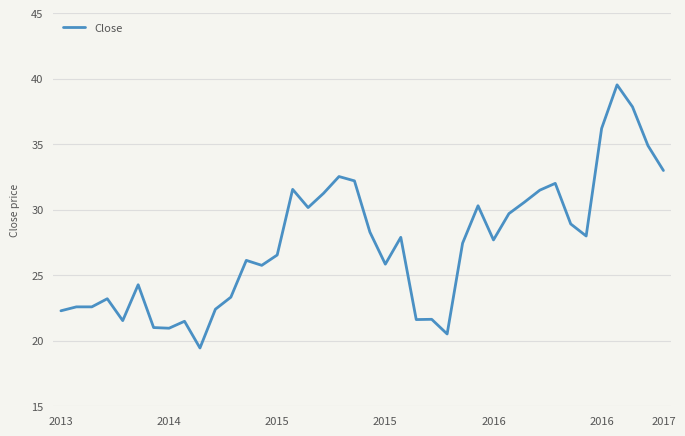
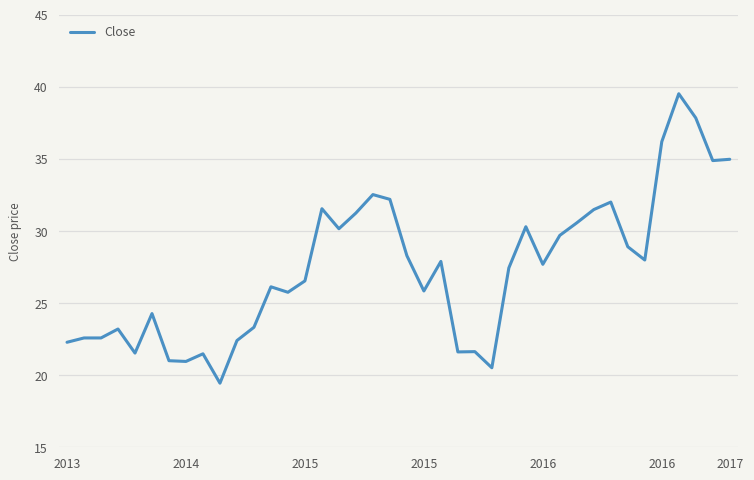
2017: 33.0 -> 35.0
